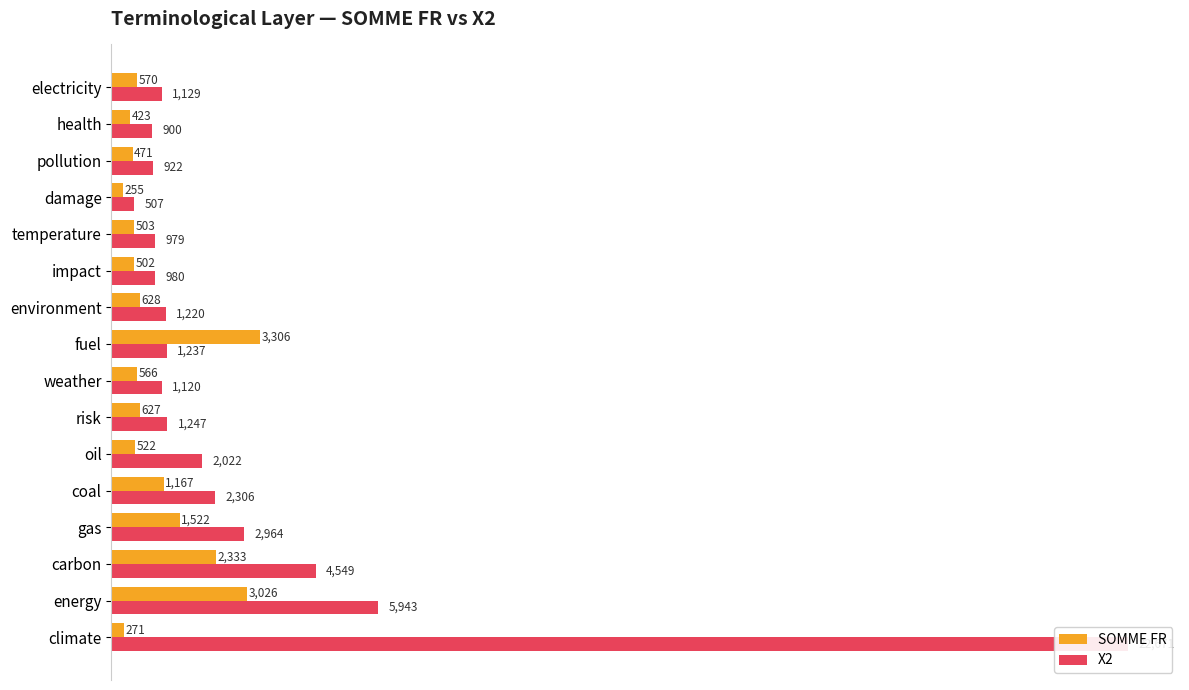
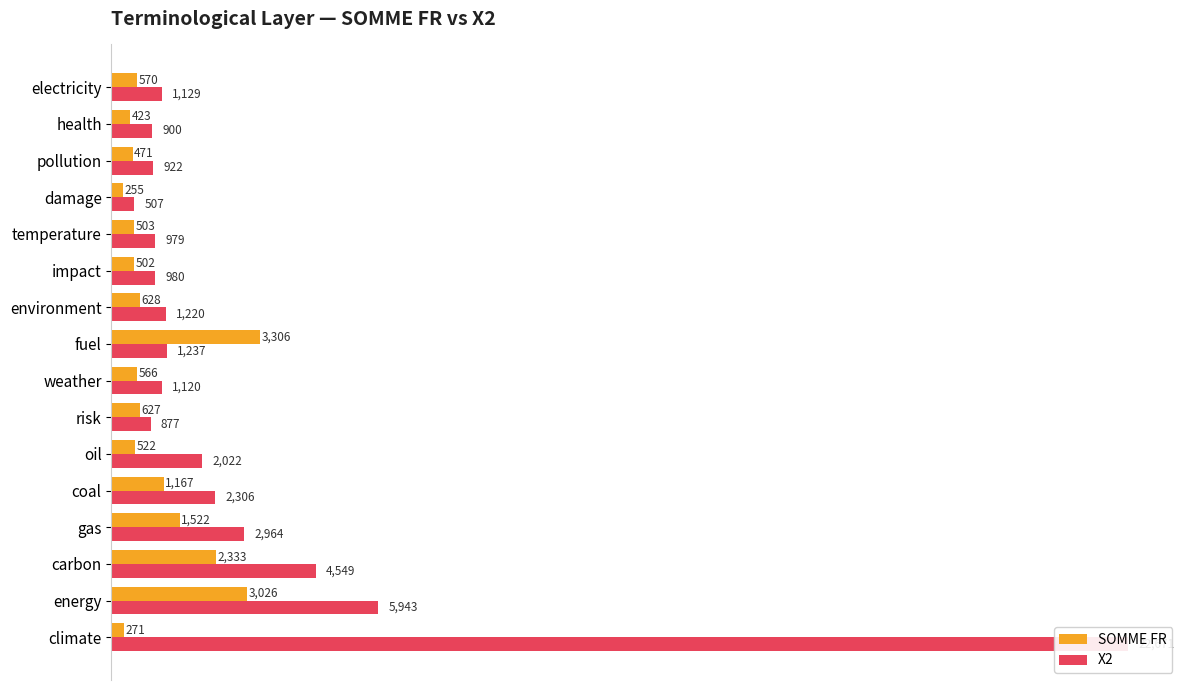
X2, risk: 1,247 -> 877
